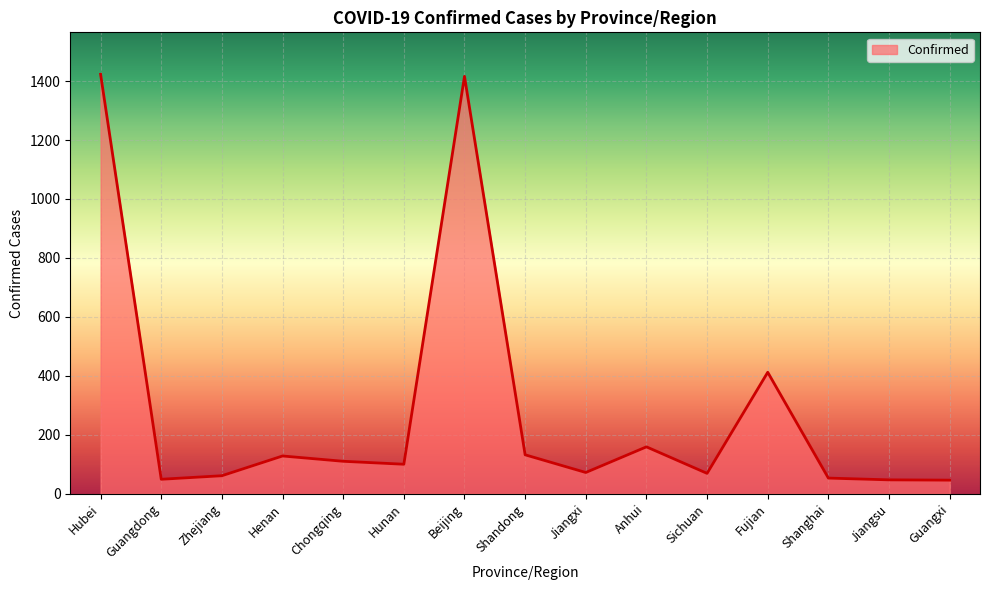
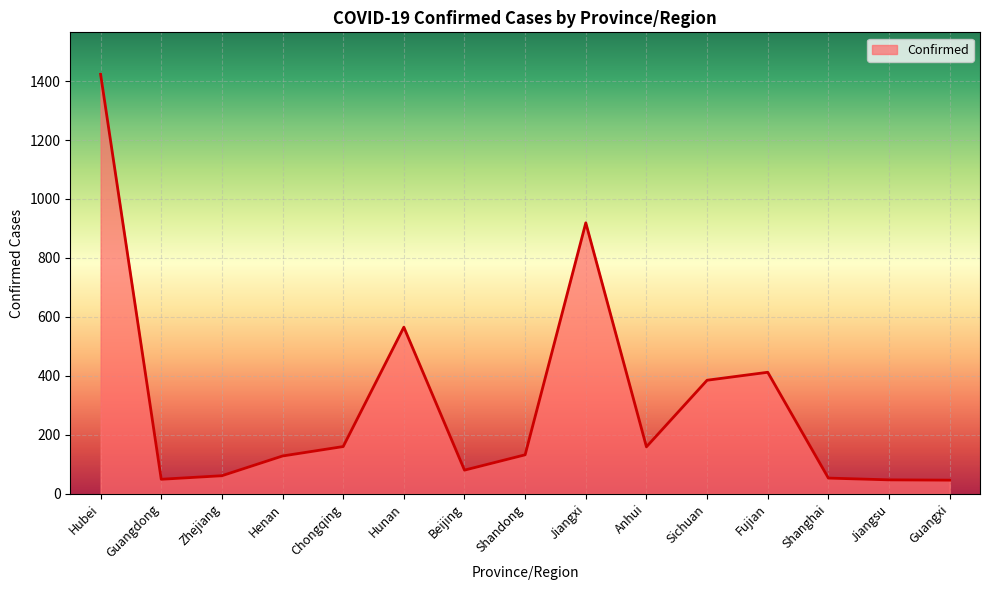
Chongqing: 110 -> 160
Hunan: 100 -> 570
Beijing: 1420 -> 80
Jiangxi: 70 -> 920
Sichuan: 70 -> 390
